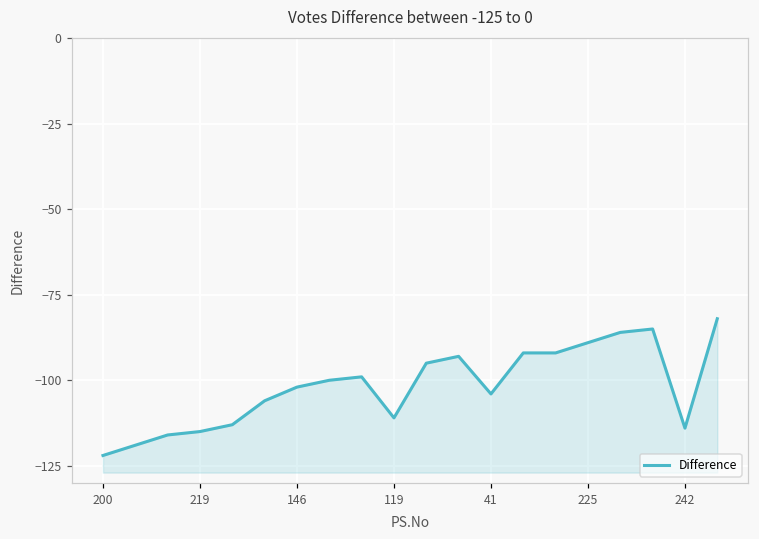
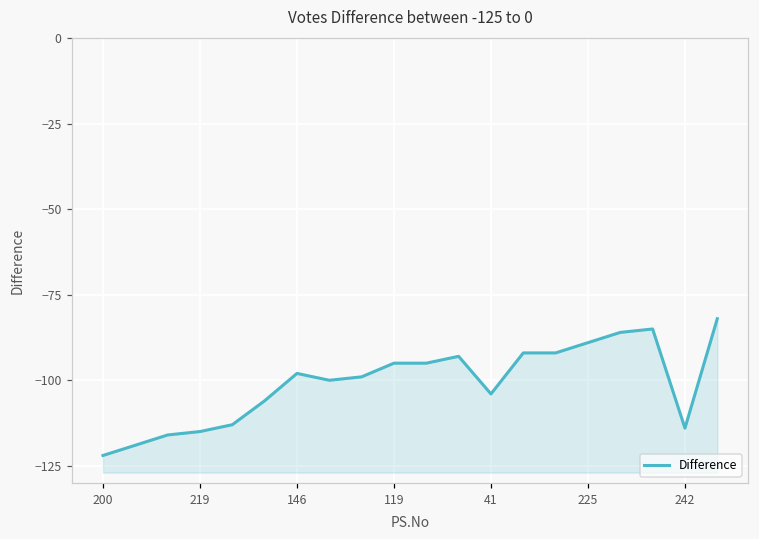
146: -102 -> -98
119: -111 -> -95
